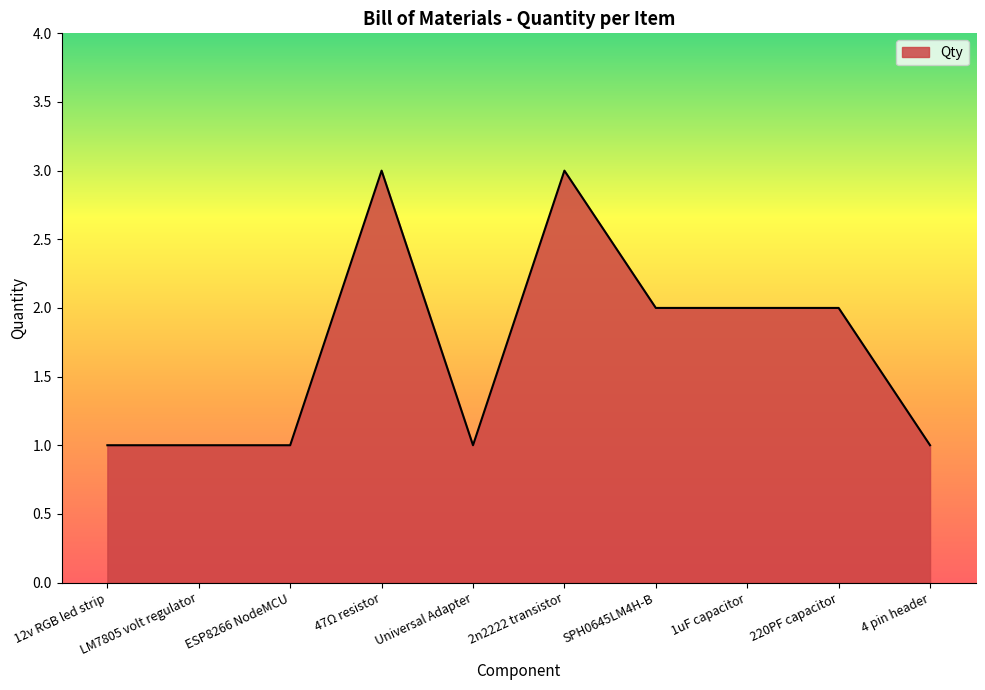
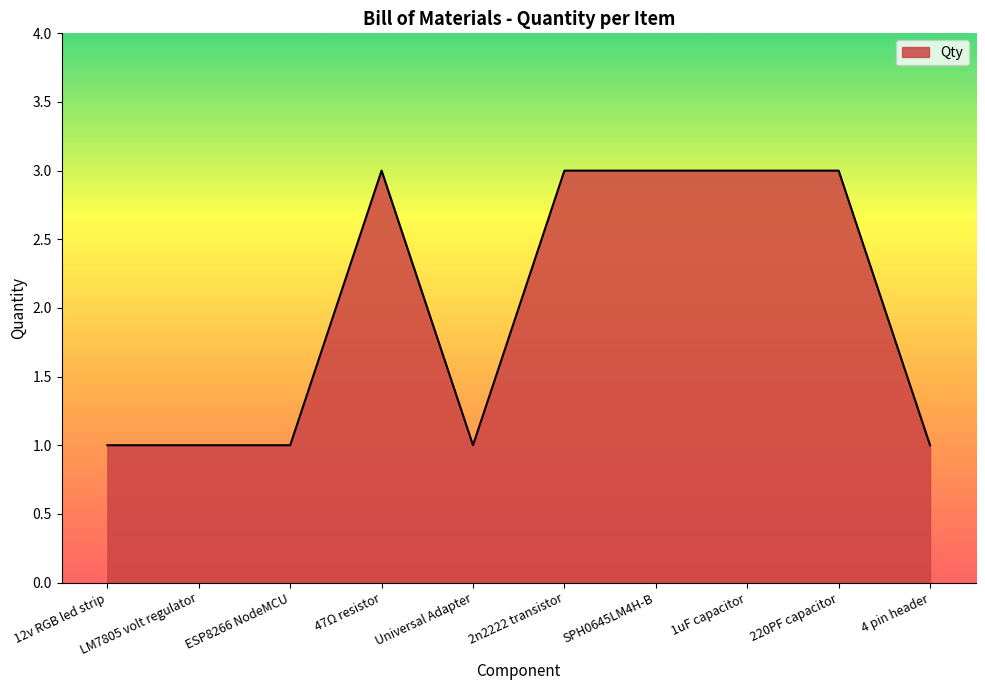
SPH0645LM4H-B: 2 -> 3
1uF capacitor: 2 -> 3
220PF capacitor: 2 -> 3
